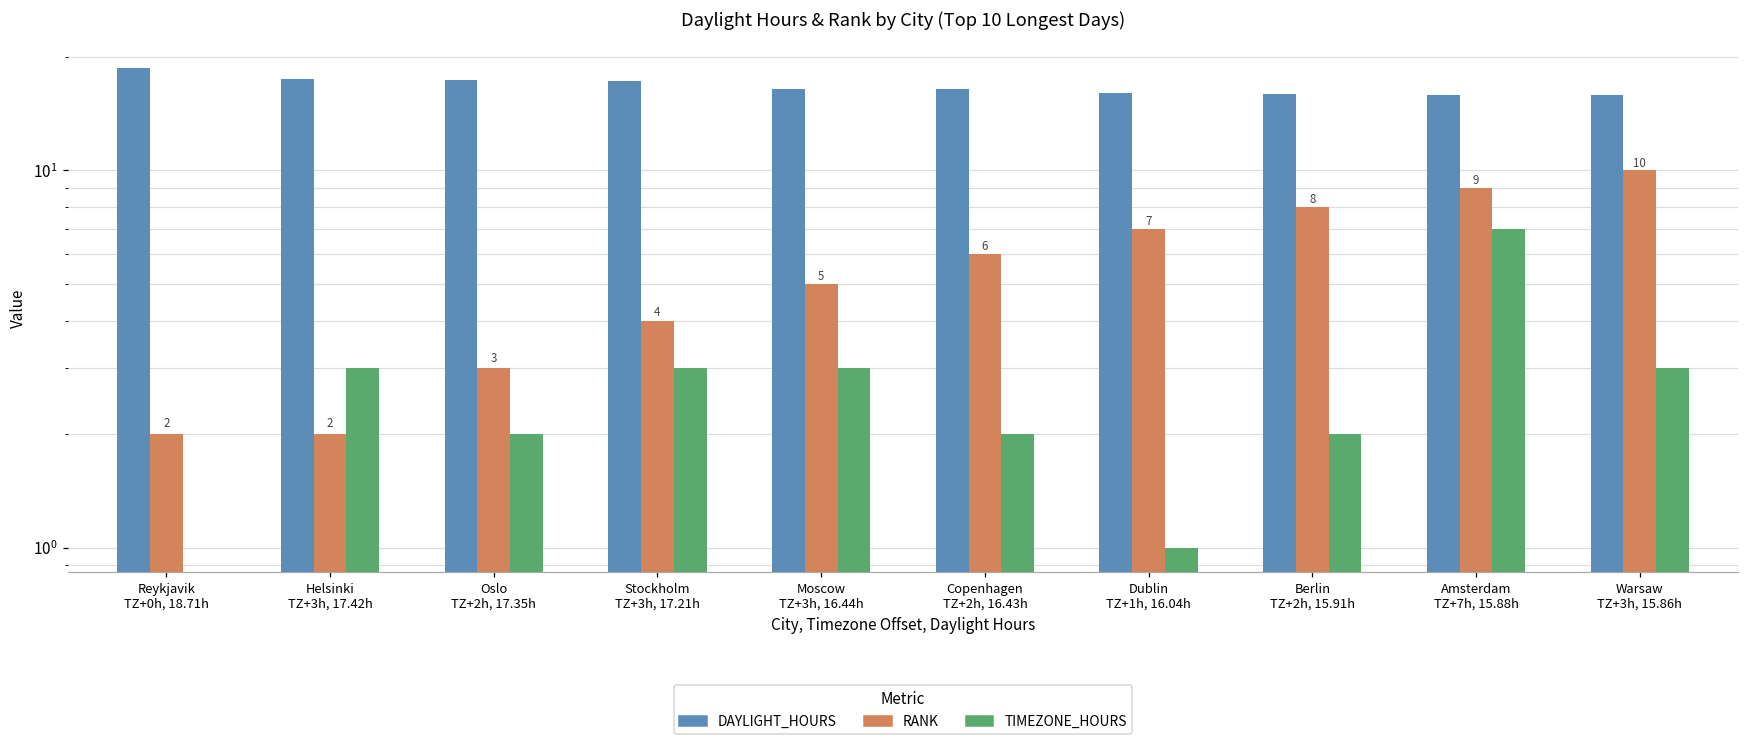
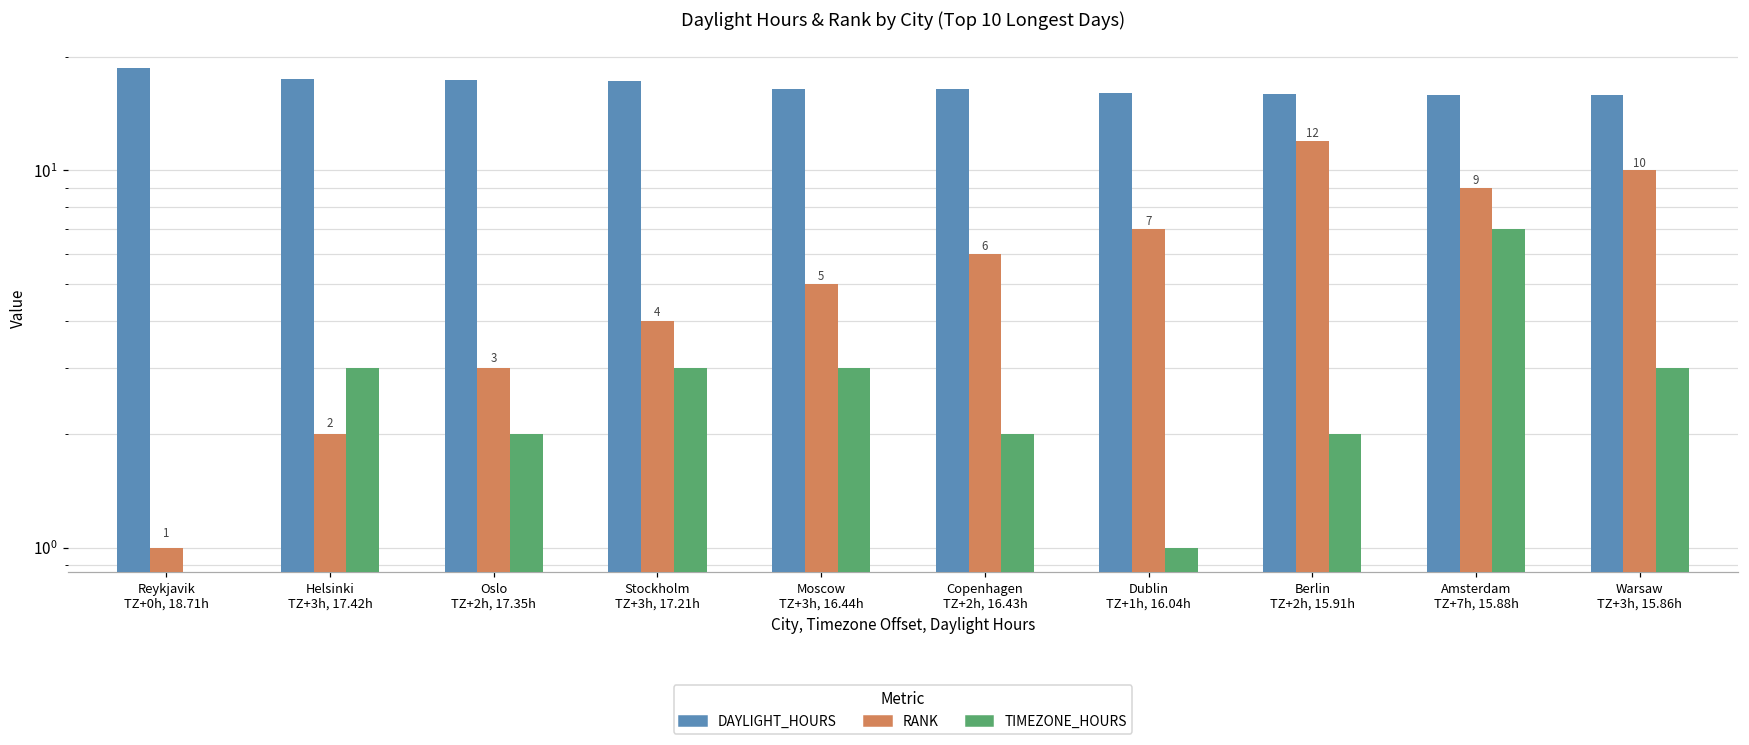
RANK, Reykjavik TZ+0h, 18.71h: 2 -> 1
RANK, Berlin TZ+2h, 15.91h: 8 -> 12
